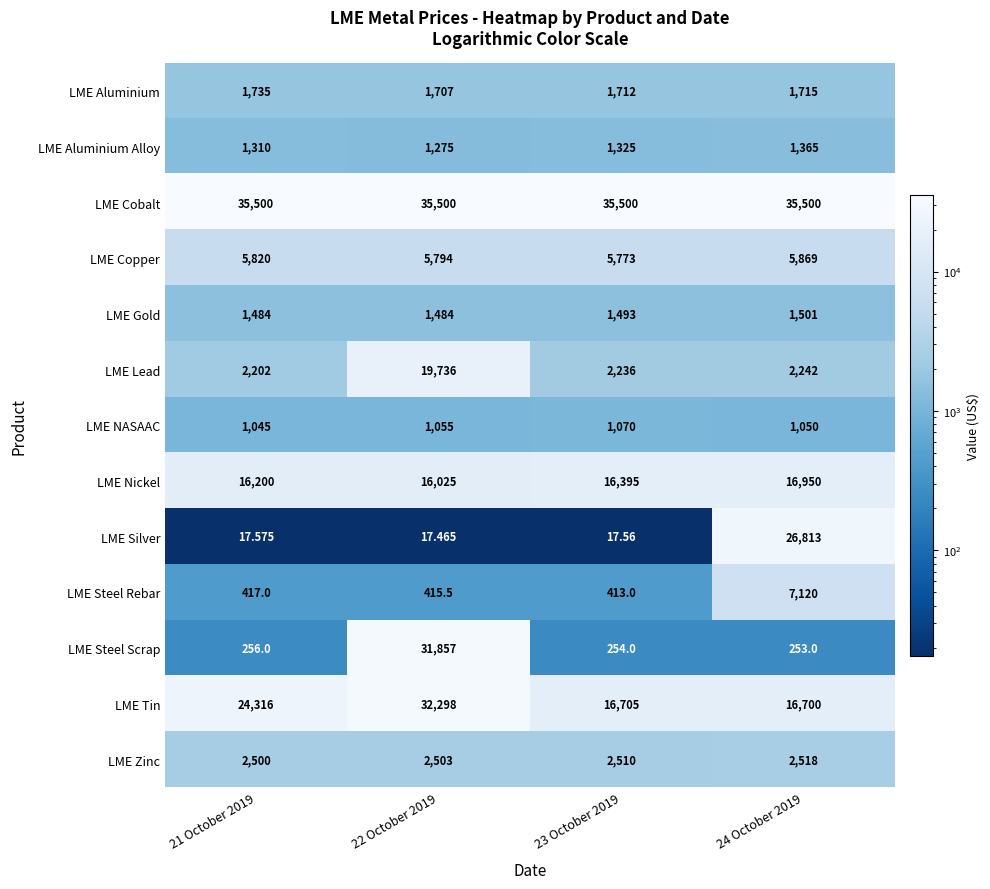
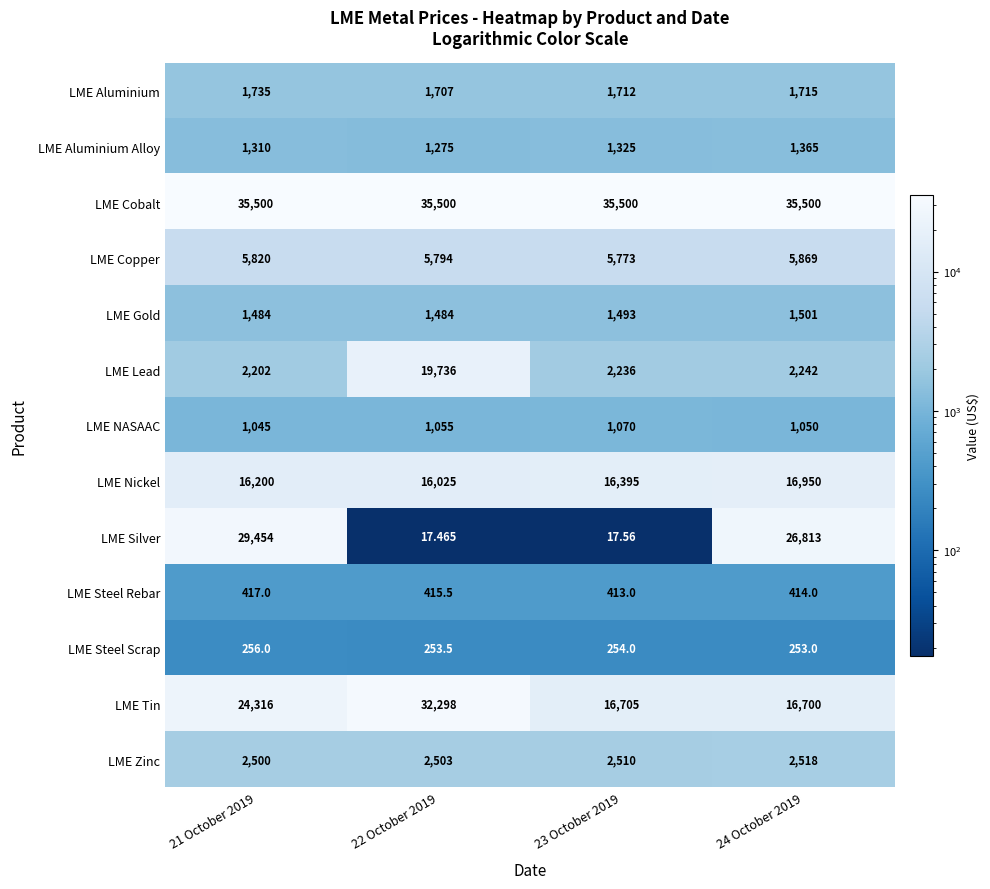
LME Silver, 21 October 2019: 17.575 -> 29,454
LME Steel Rebar, 24 October 2019: 7,120 -> 414.0
LME Steel Scrap, 22 October 2019: 31,857 -> 253.5
